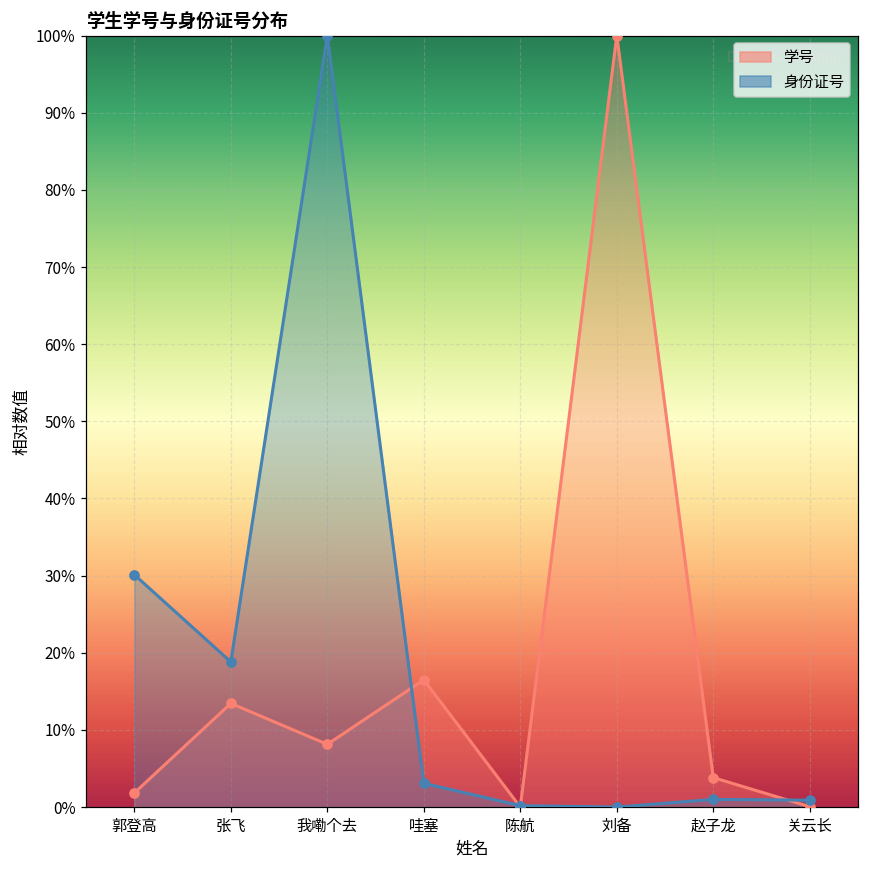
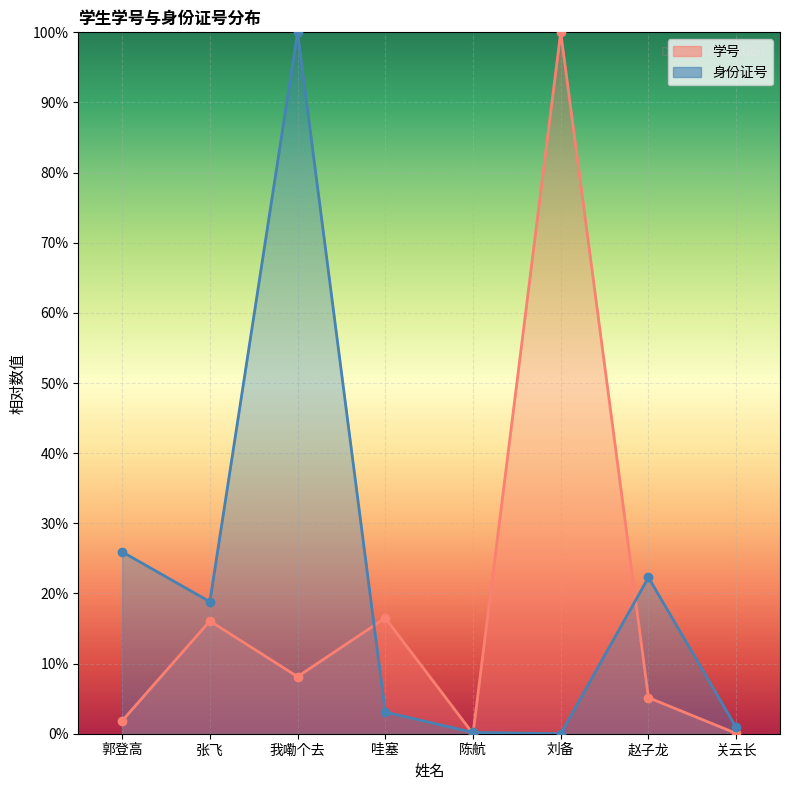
身份证号, 郭登高: 30% -> 26%
学号, 张飞: 13% -> 16%
学号, 赵子龙: 4% -> 5%
身份证号, 赵子龙: 1% -> 22%
